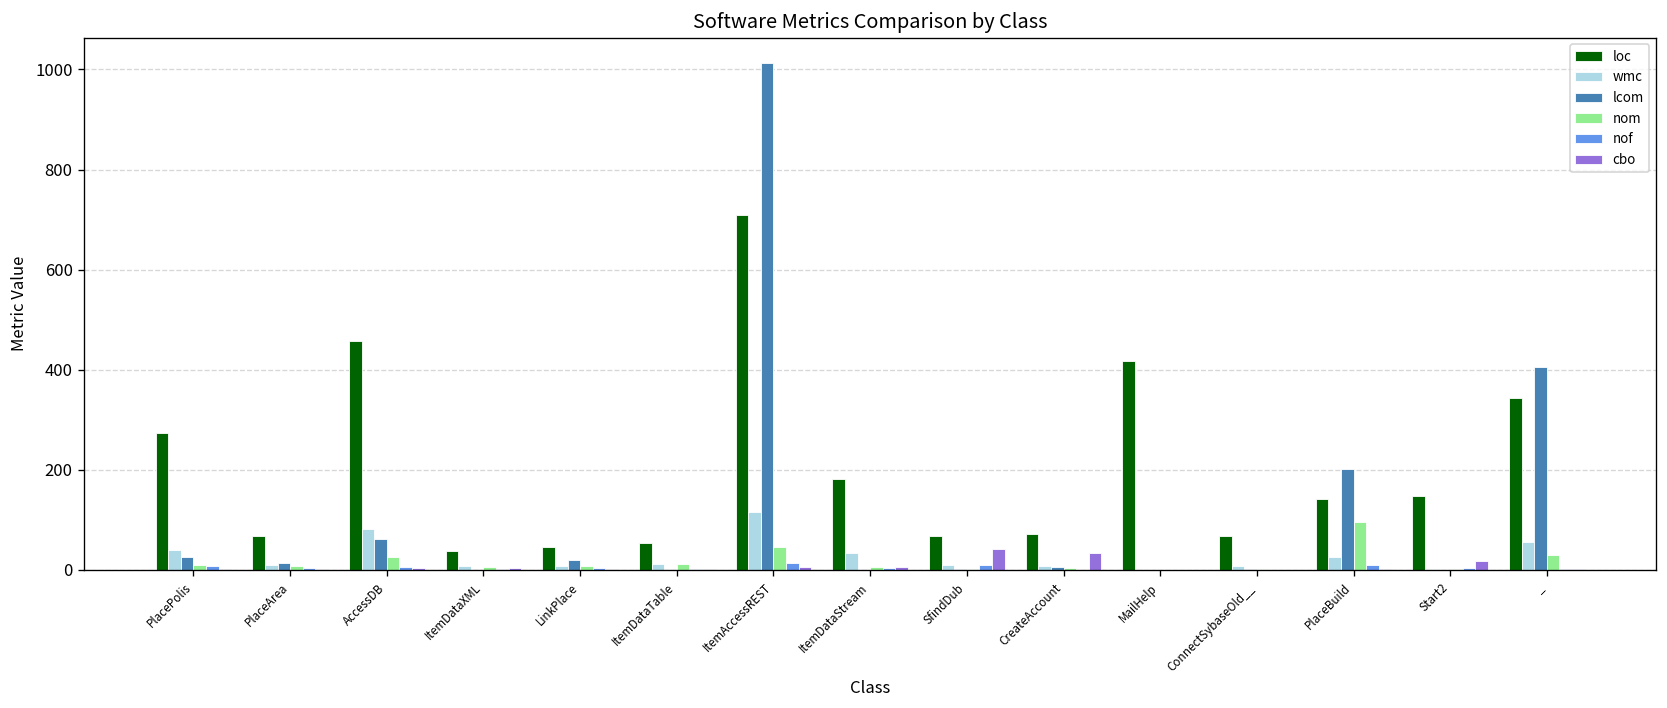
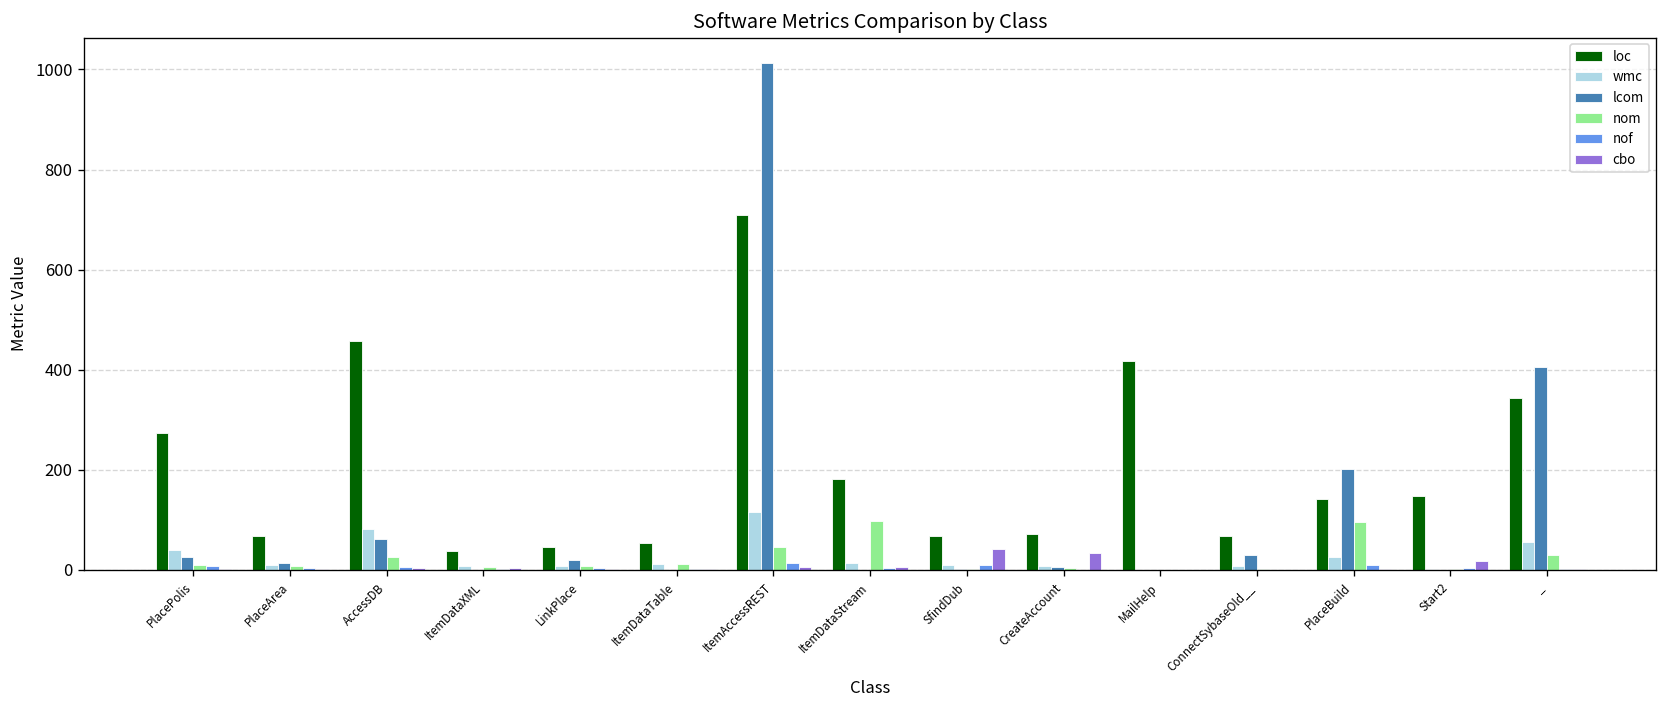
wmc, ItemDataStream: 30 -> 10
nom, ItemDataStream: 10 -> 100
lcom, ConnectSybaseOld__: 0 -> 30
